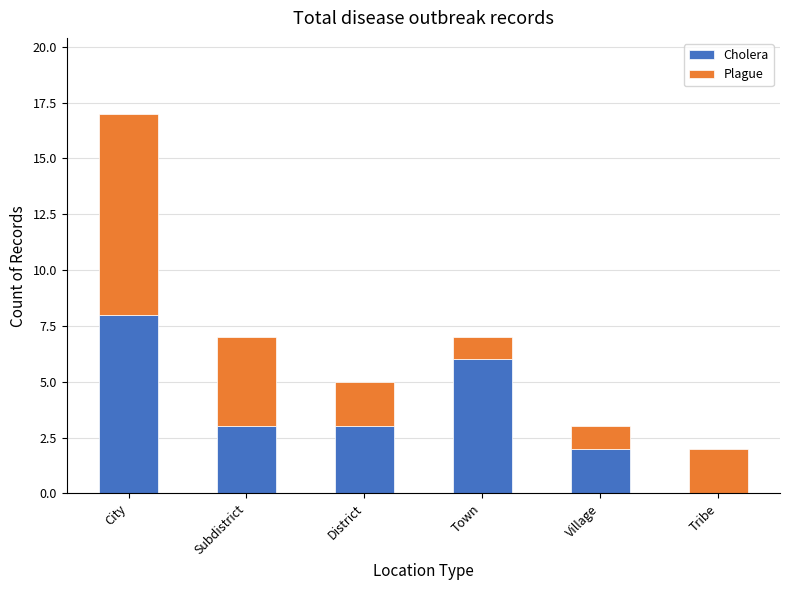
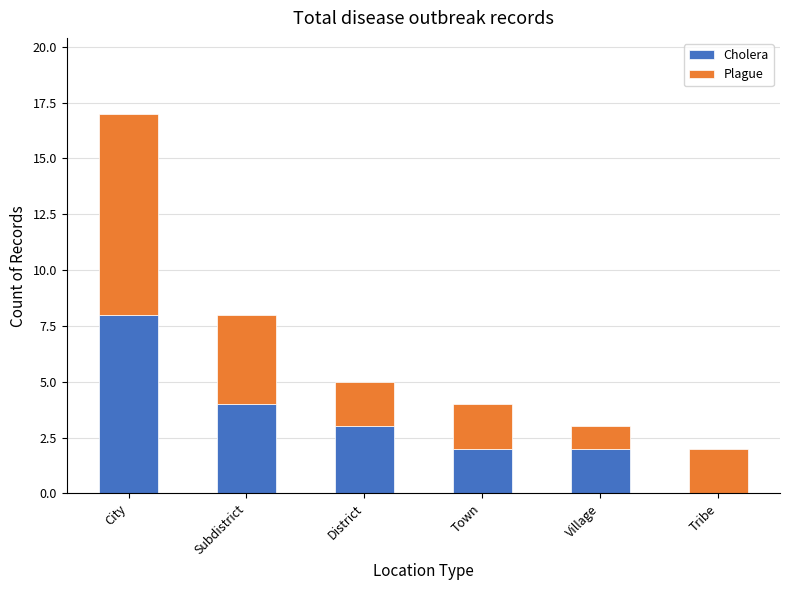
Cholera, Subdistrict: 3 -> 4
Cholera, Town: 6 -> 2
Plague, Town: 1 -> 2
